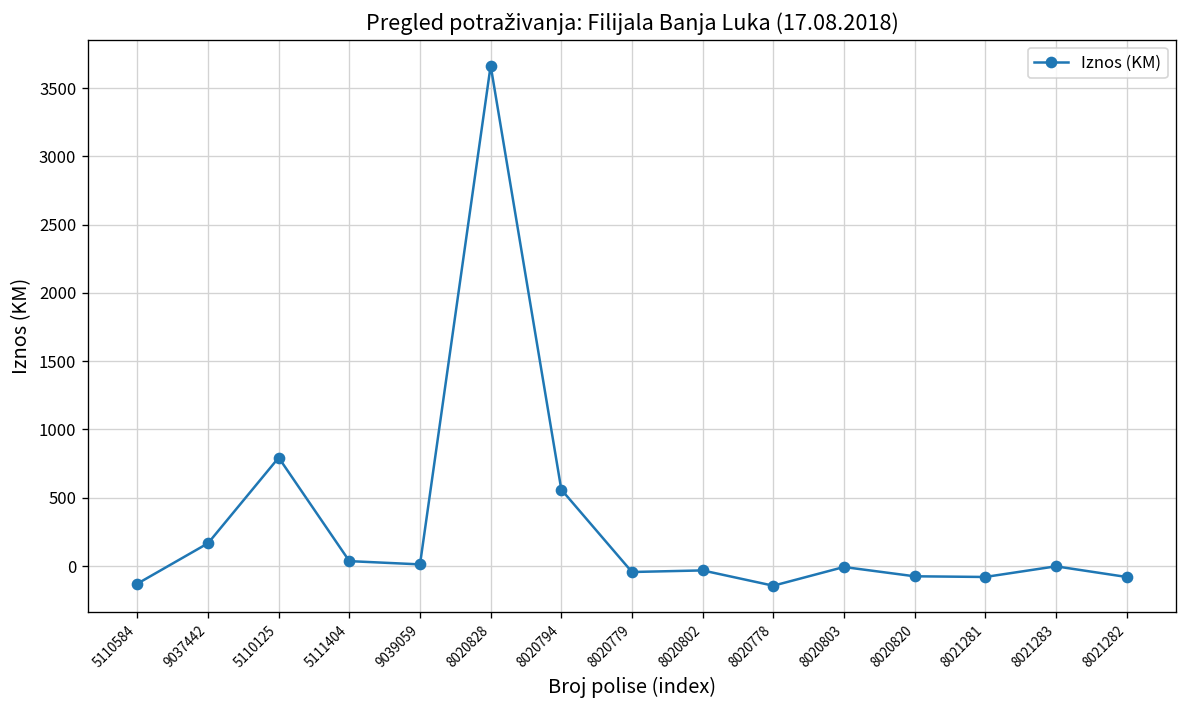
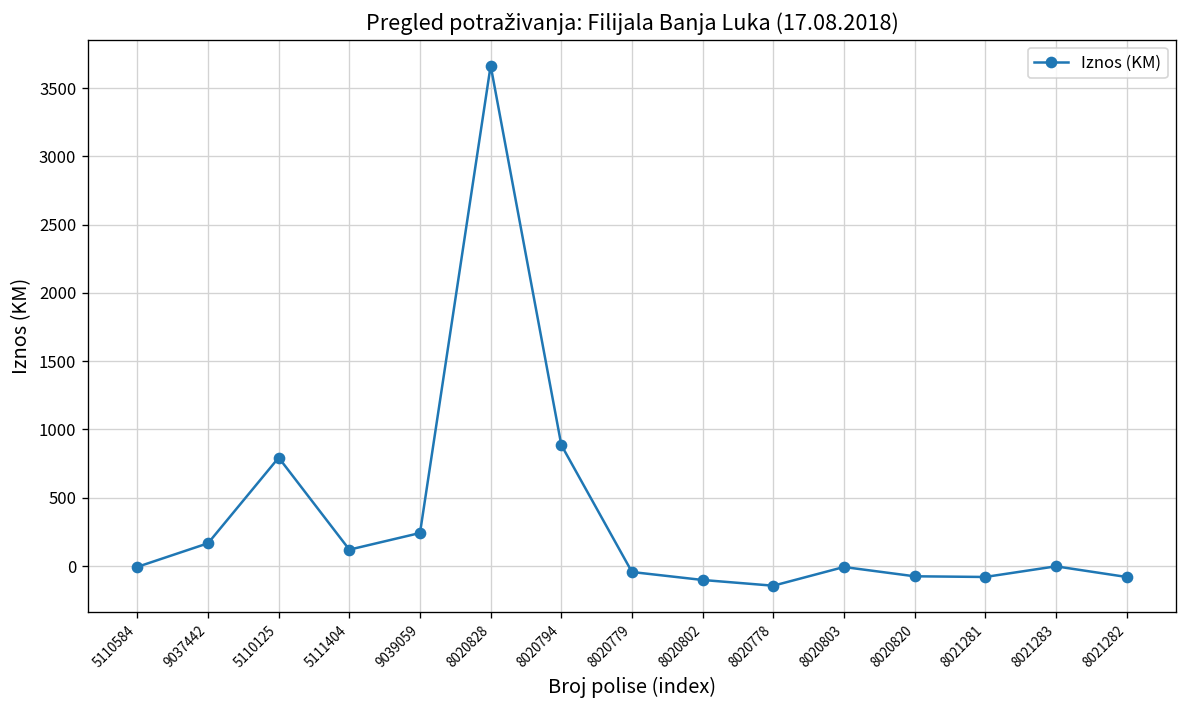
5110584: -130 -> -10
5111404: 40 -> 120
9039059: 10 -> 240
8020794: 560 -> 890
8020802: -30 -> -100
